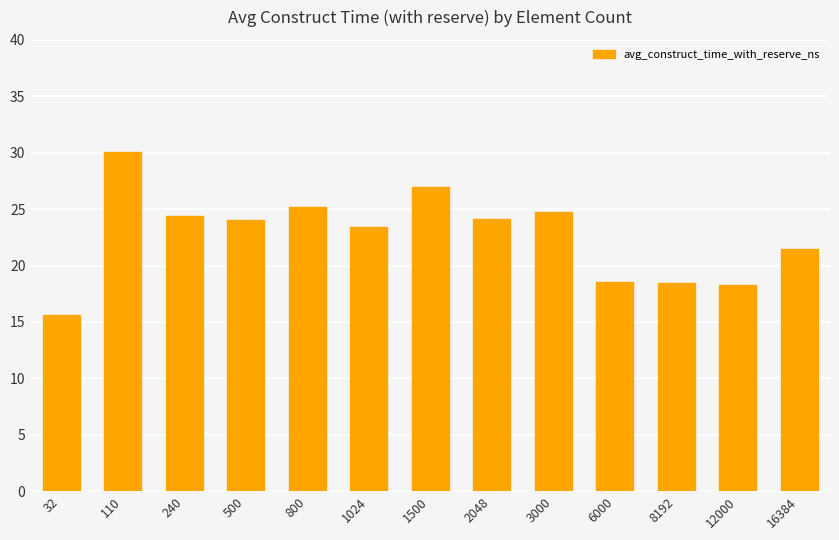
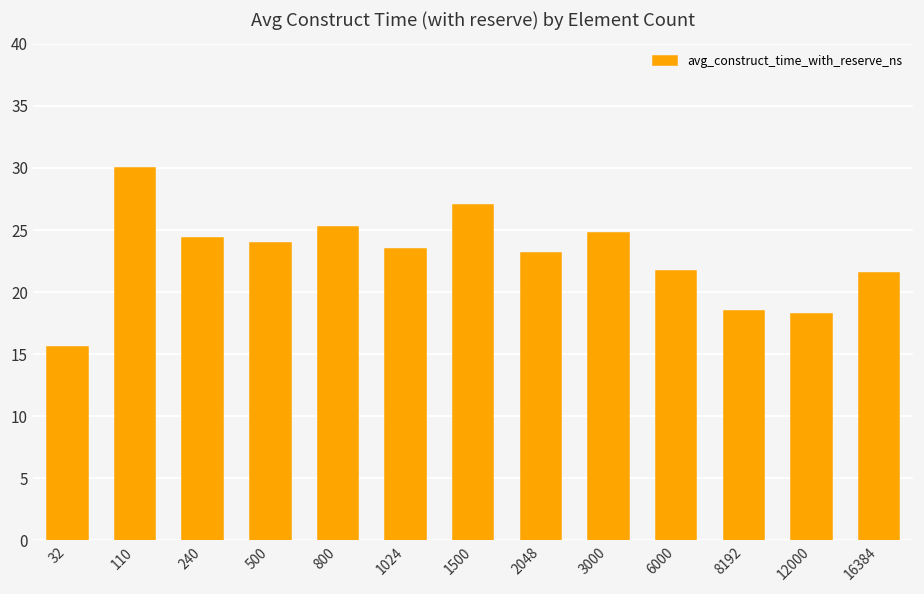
2048: 24.1 -> 23.1
6000: 18.5 -> 21.7
